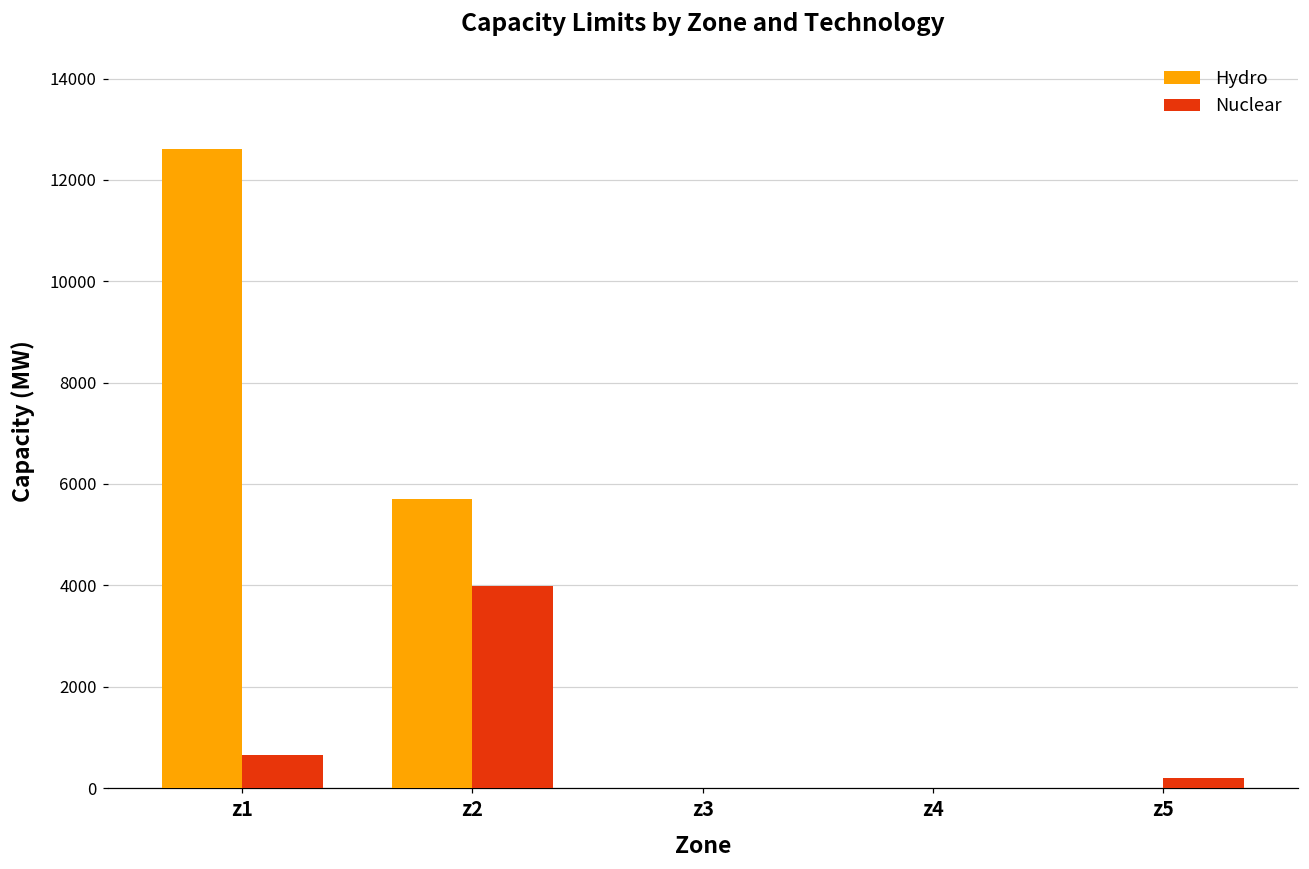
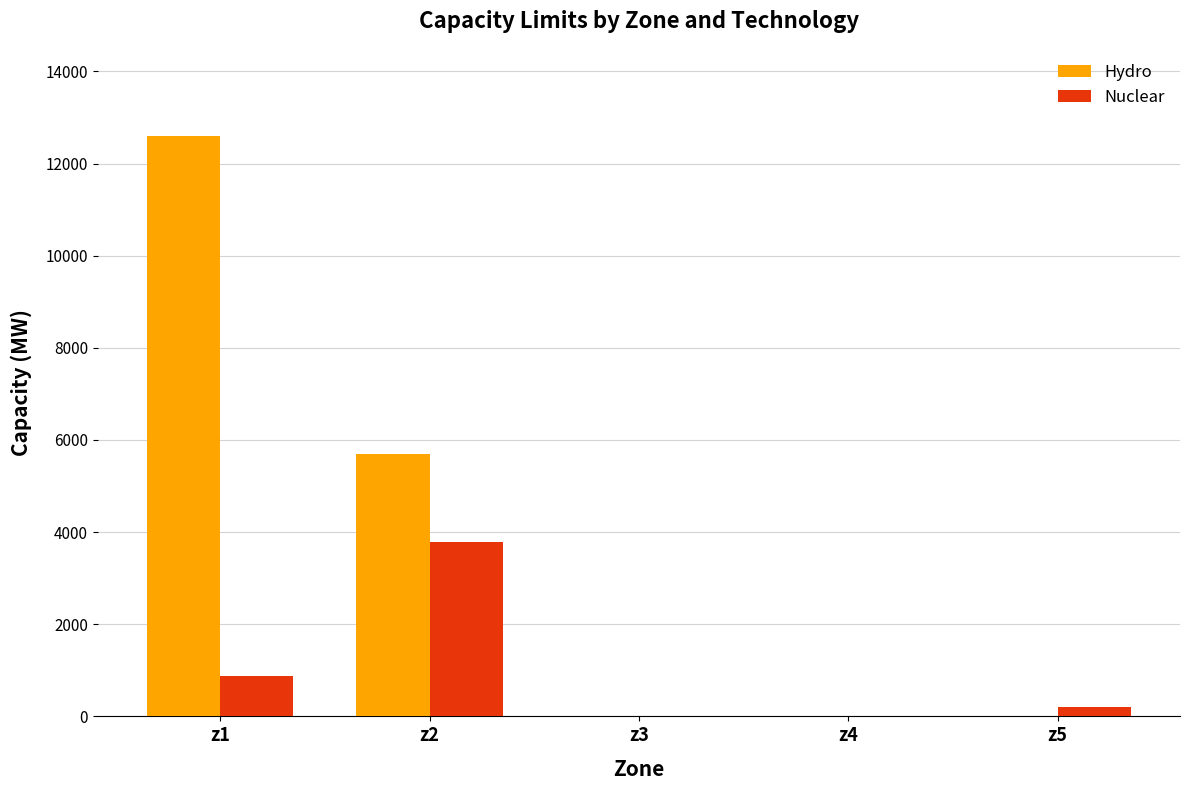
Nuclear, z1: 700 -> 900
Nuclear, z2: 4000 -> 3800
